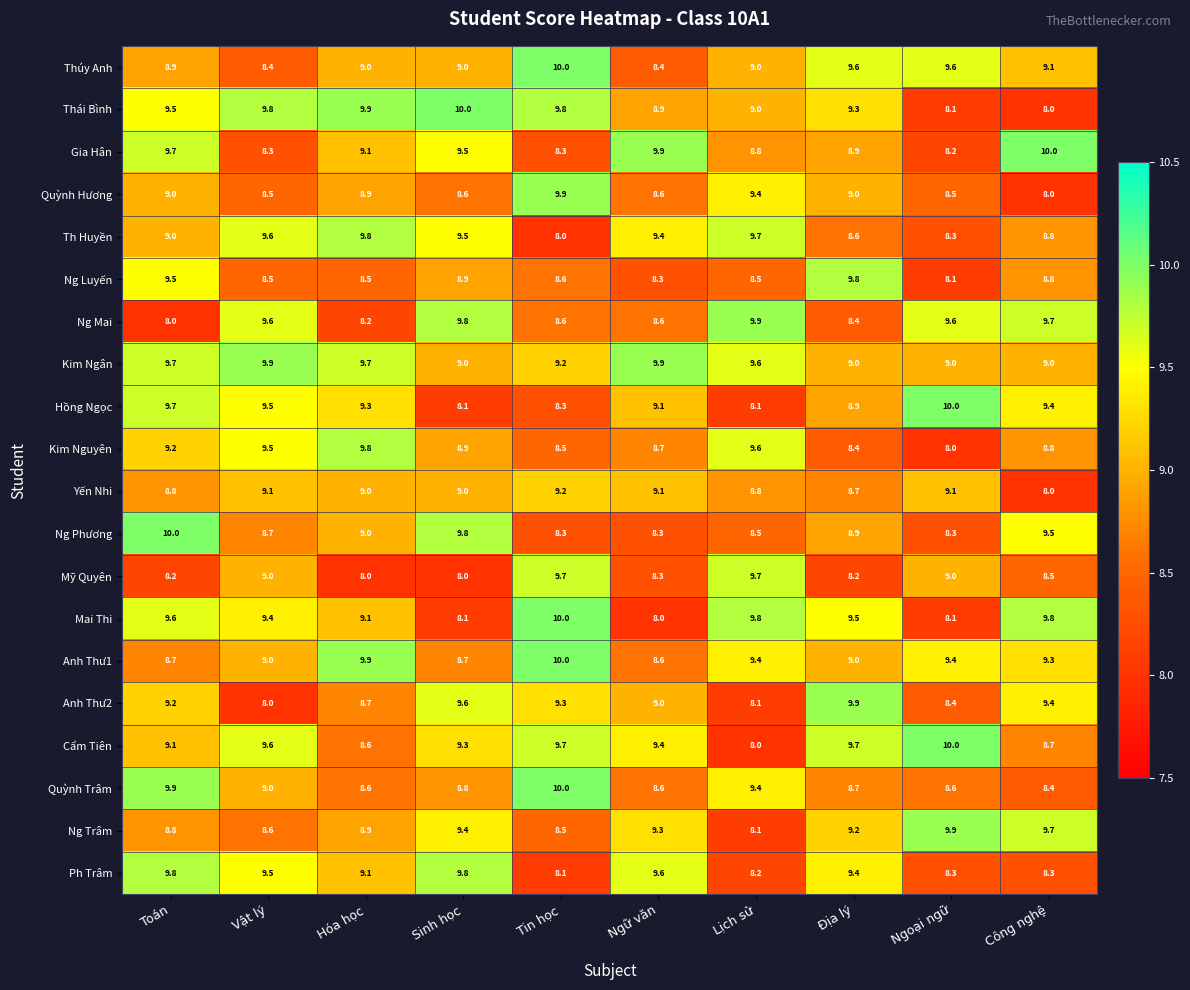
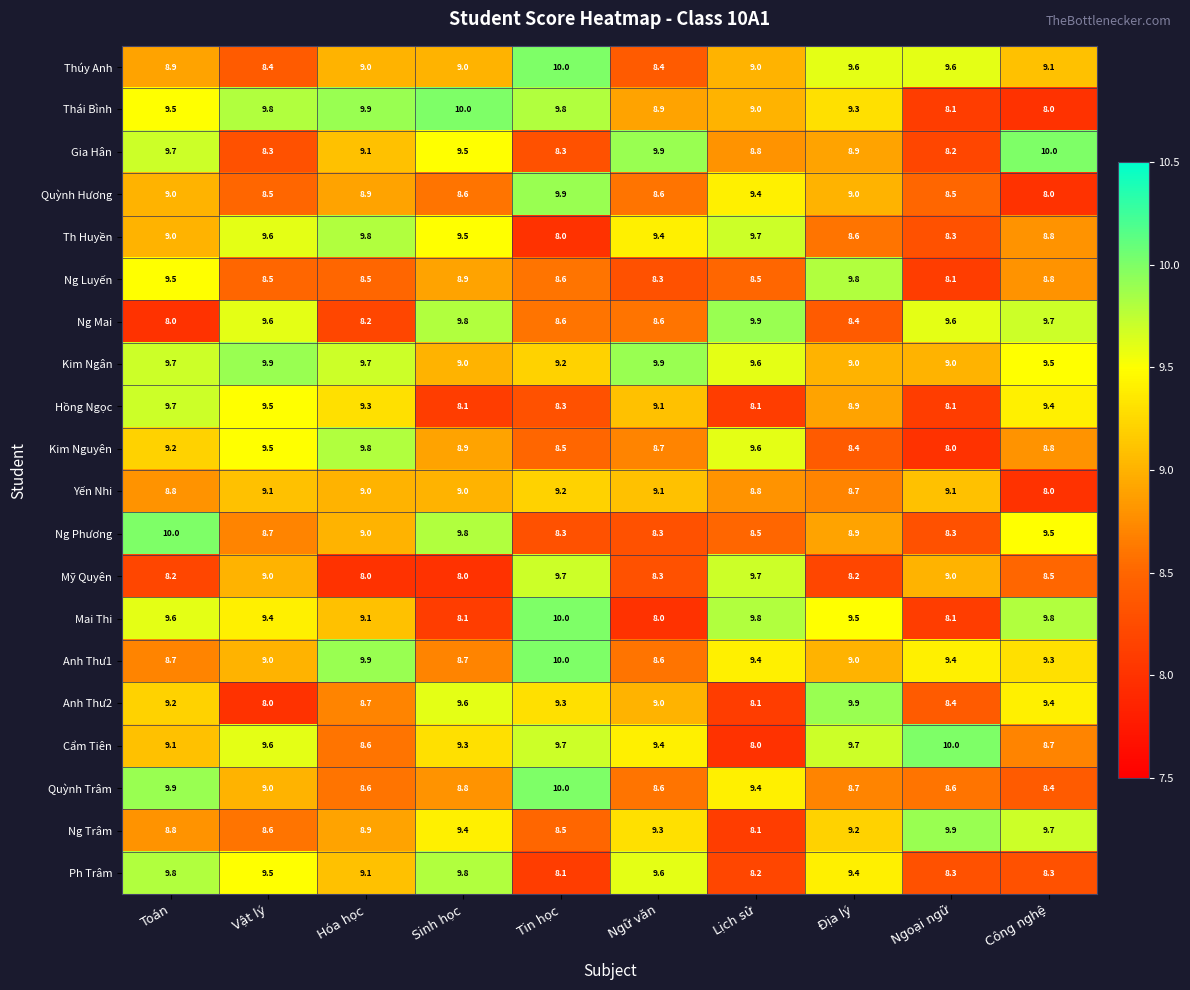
Kim Ngân, Công nghệ: 9.0 -> 9.5
Hồng Ngọc, Ngoại ngữ: 10.0 -> 8.1
